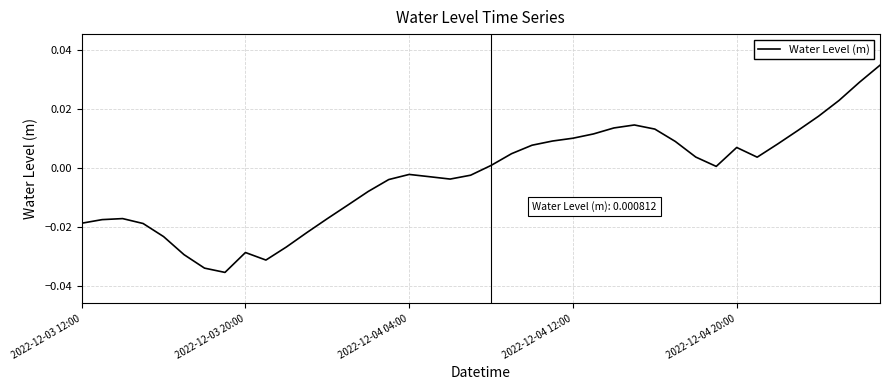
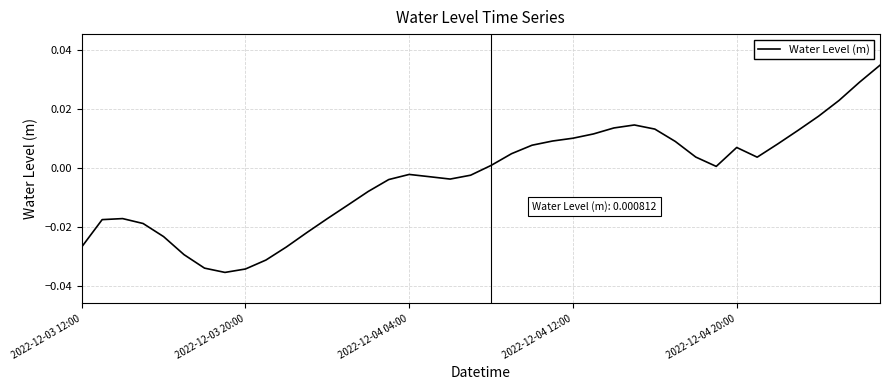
2022-12-03 12:00: -0.019 -> -0.027
2022-12-03 20:00: -0.029 -> -0.034
